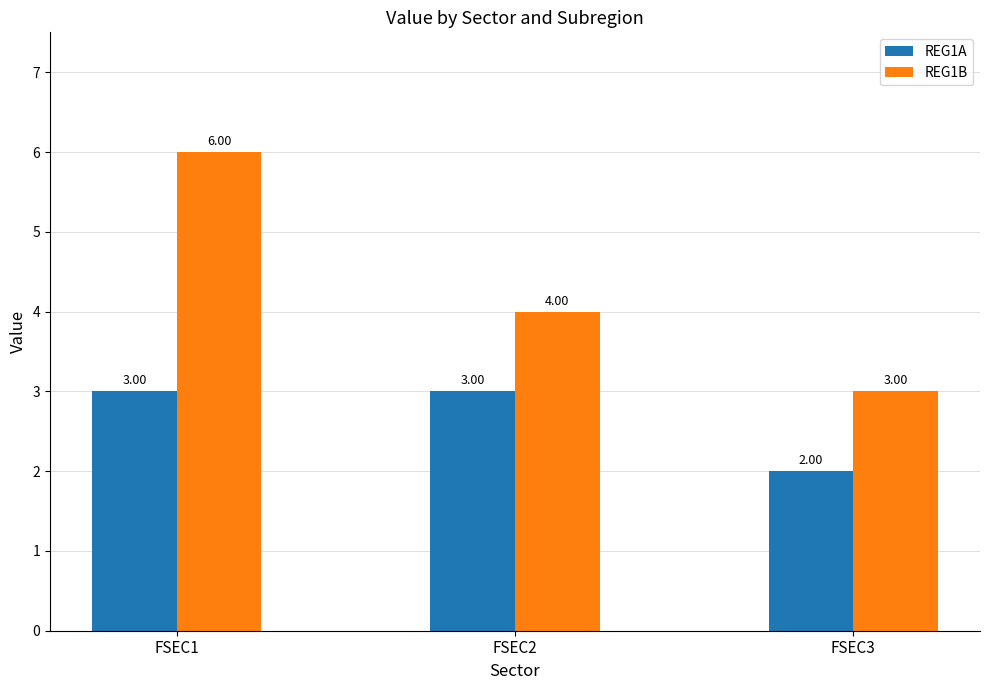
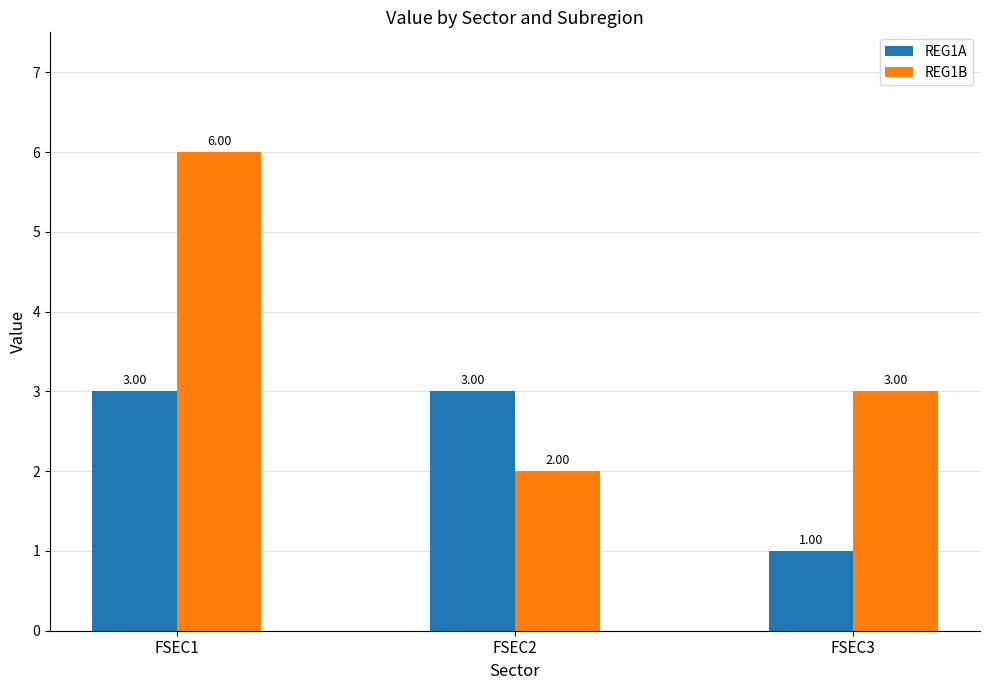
REG1B, FSEC2: 4.00 -> 2.00
REG1A, FSEC3: 2.00 -> 1.00
